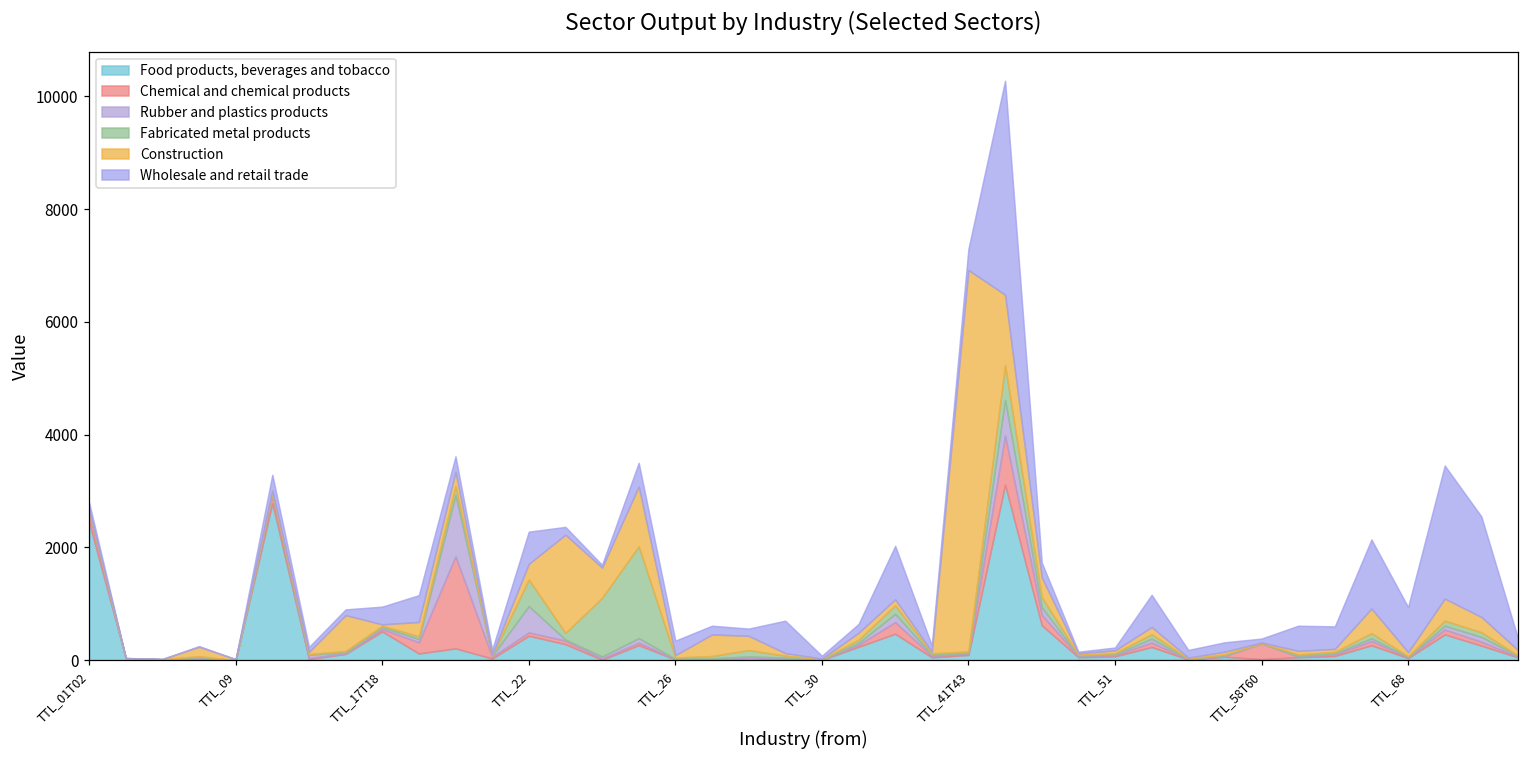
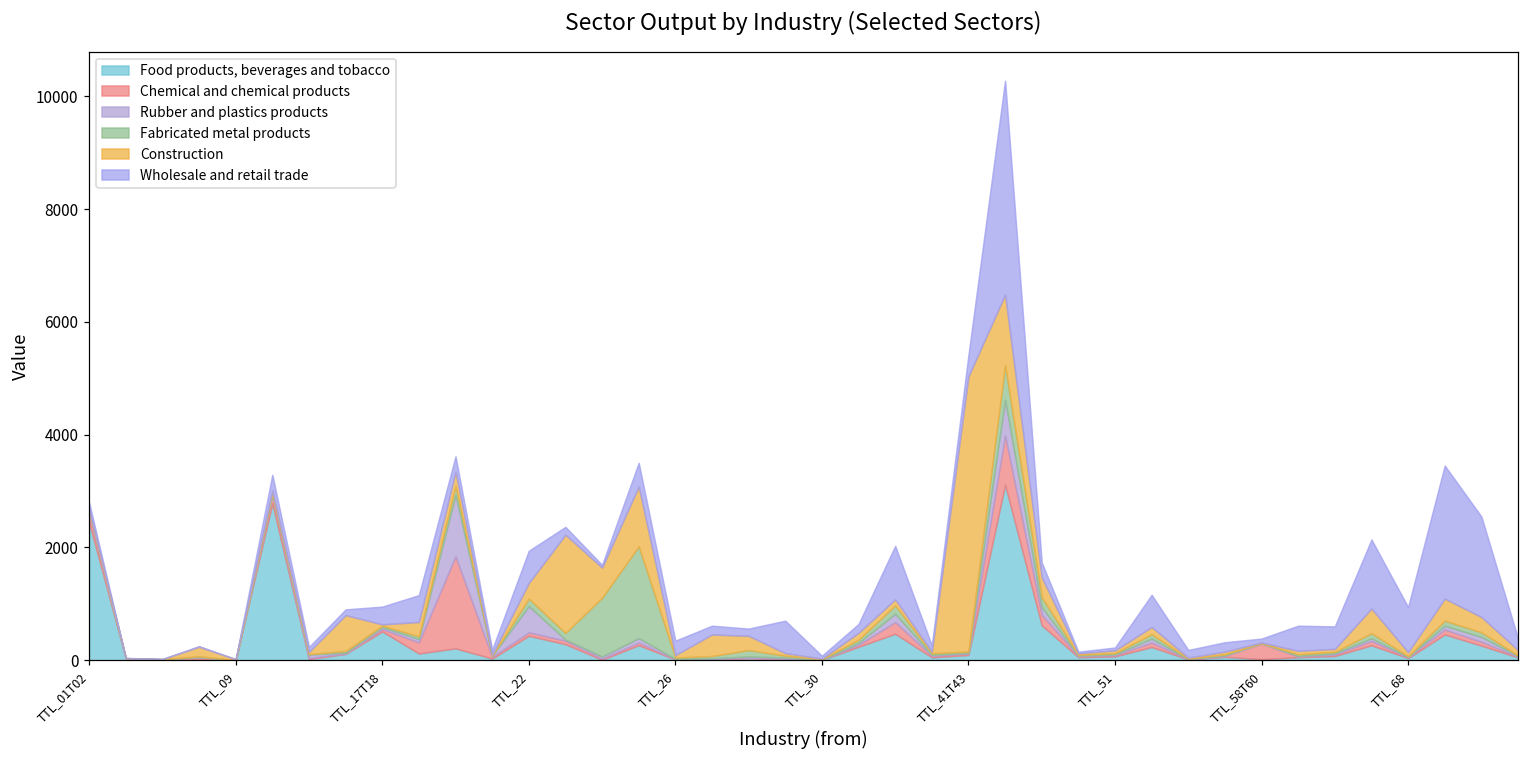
Fabricated metal products, TTL_22: 500 -> 100
Construction, TTL_41T43: 6800 -> 4900
